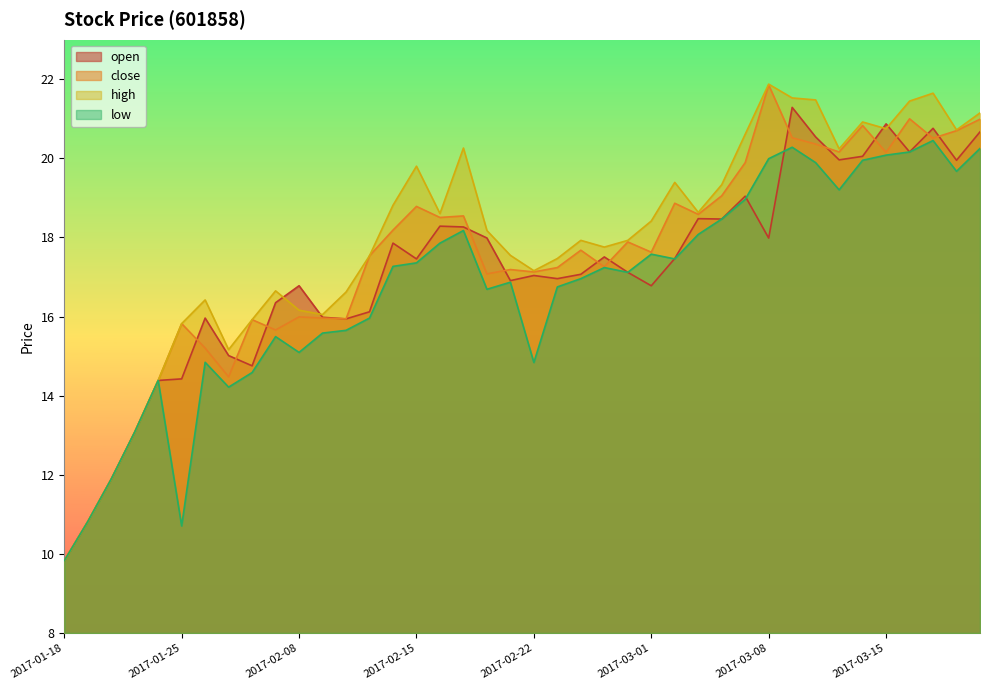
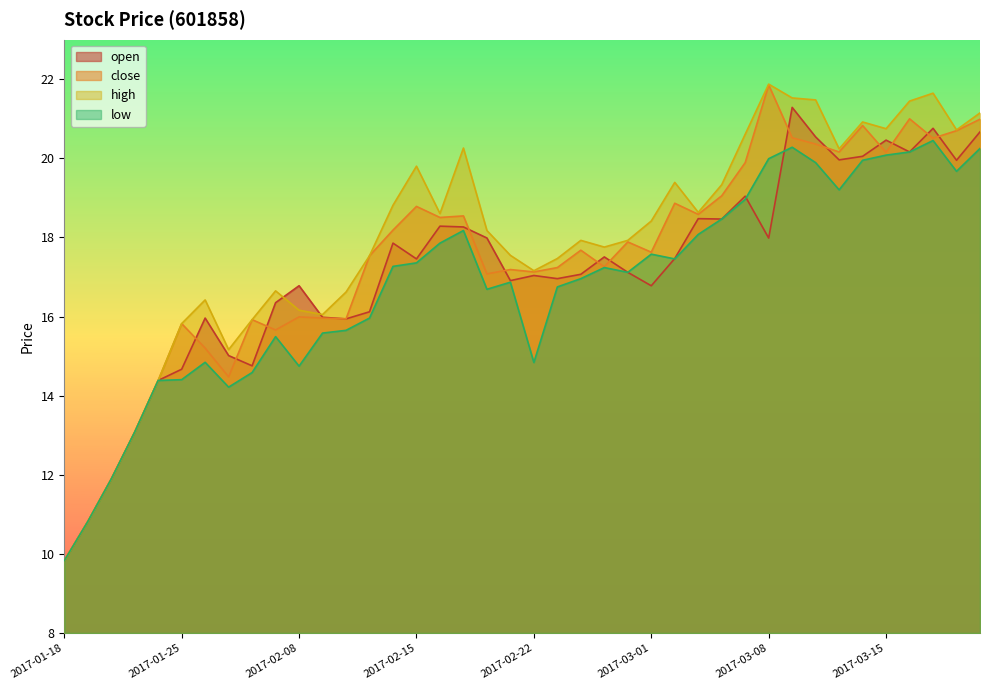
open, 2017-01-25: 14.4 -> 14.7
low, 2017-01-25: 10.7 -> 14.4
low, 2017-02-08: 15.1 -> 14.7
open, 2017-03-15: 20.9 -> 20.5
